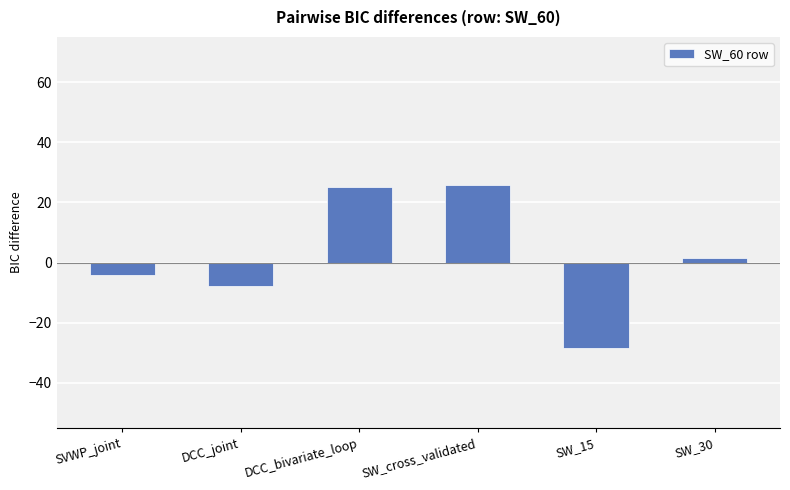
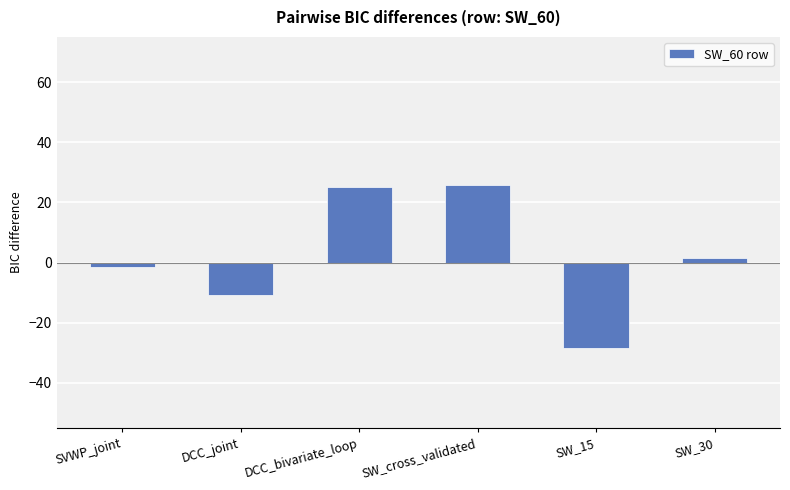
SVWP_joint: -4 -> -1
DCC_joint: -8 -> -11
